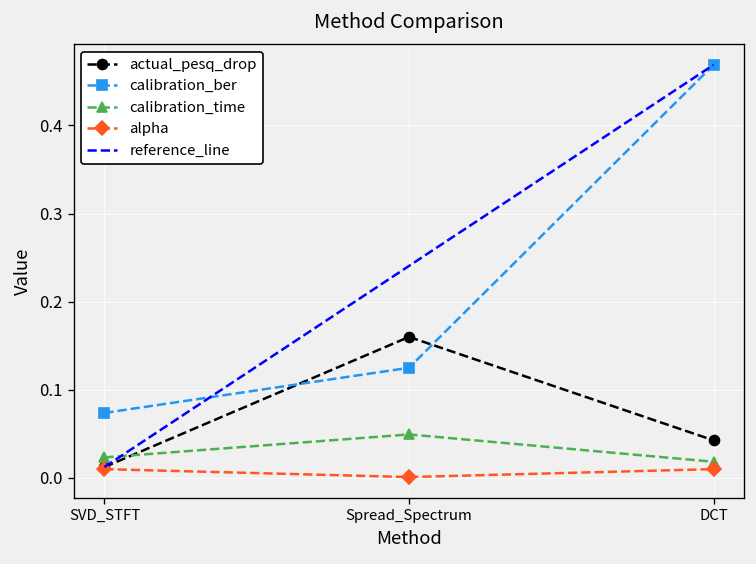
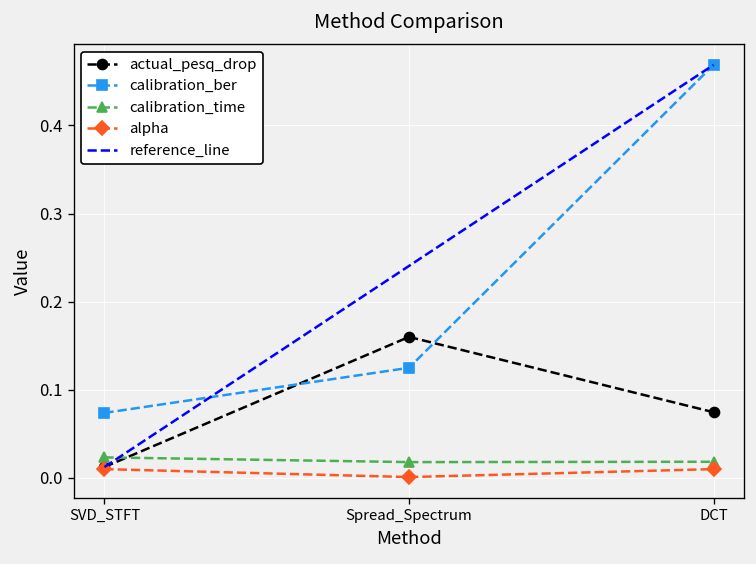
calibration_time, Spread_Spectrum: 0.05 -> 0.02
actual_pesq_drop, DCT: 0.04 -> 0.07
